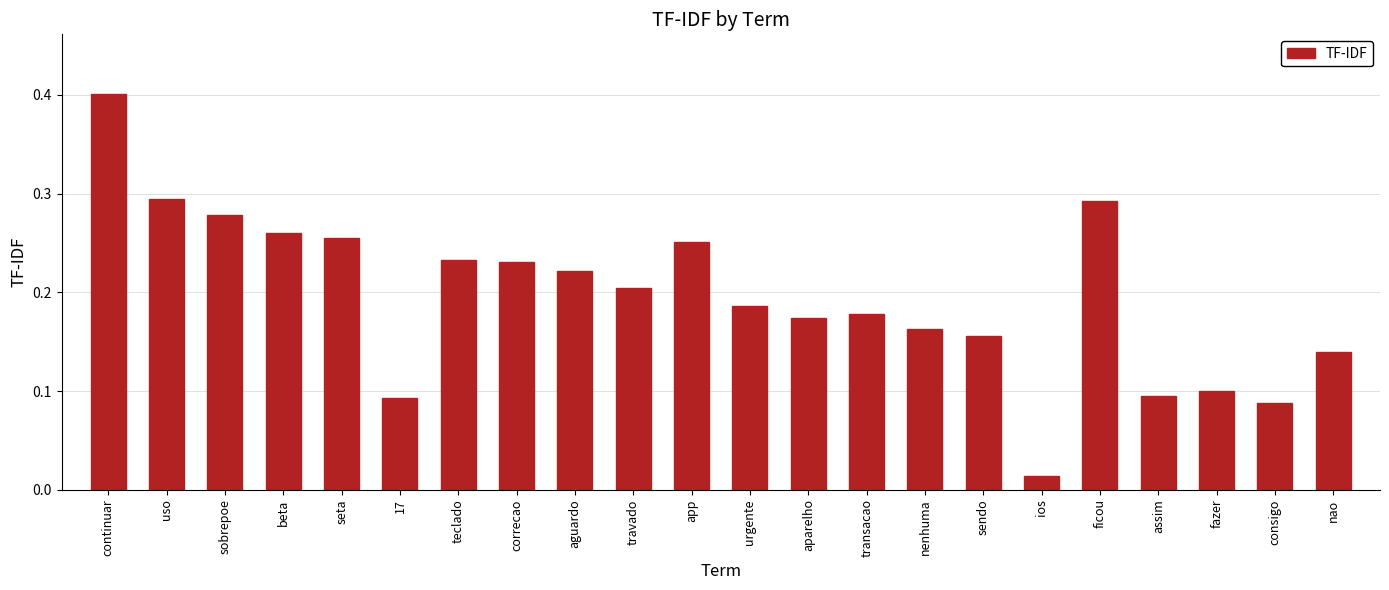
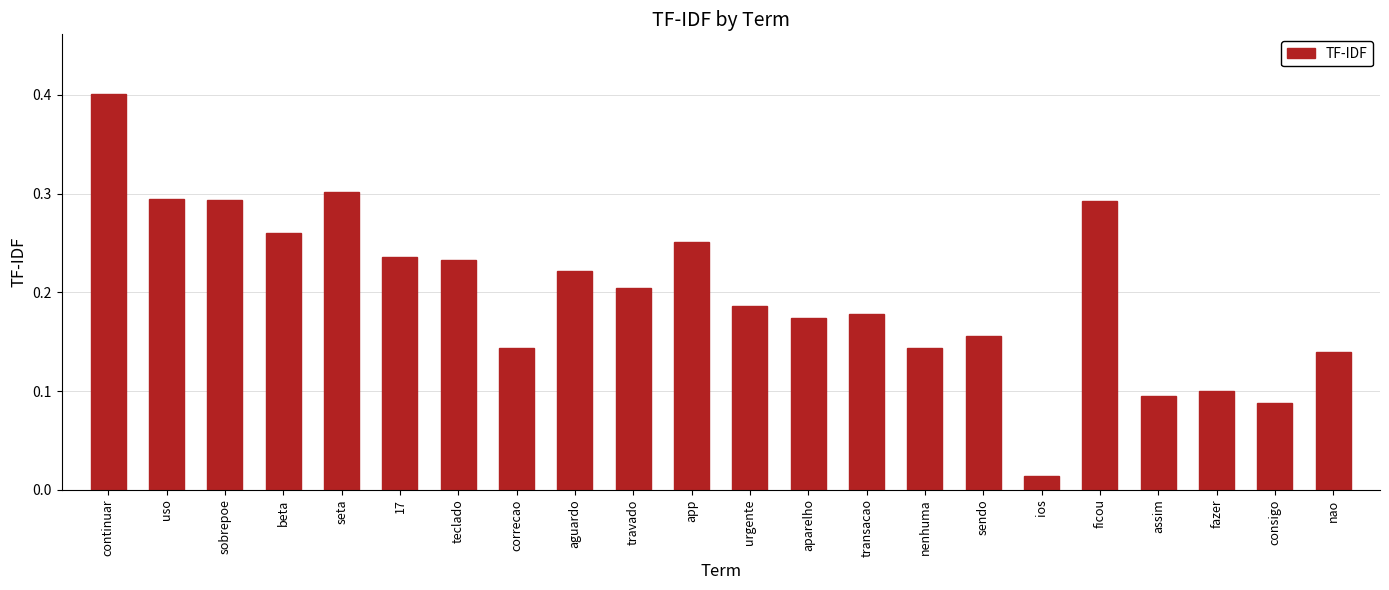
sobrepoe: 0.28 -> 0.29
seta: 0.25 -> 0.30
17: 0.09 -> 0.24
correcao: 0.23 -> 0.14
nenhuma: 0.16 -> 0.14
